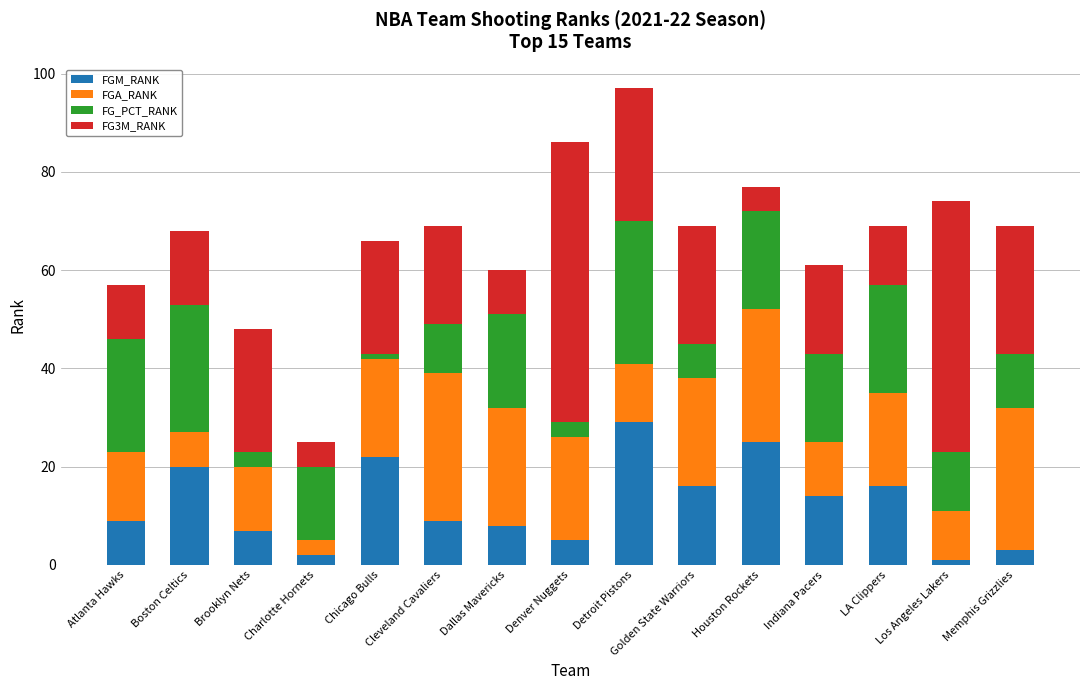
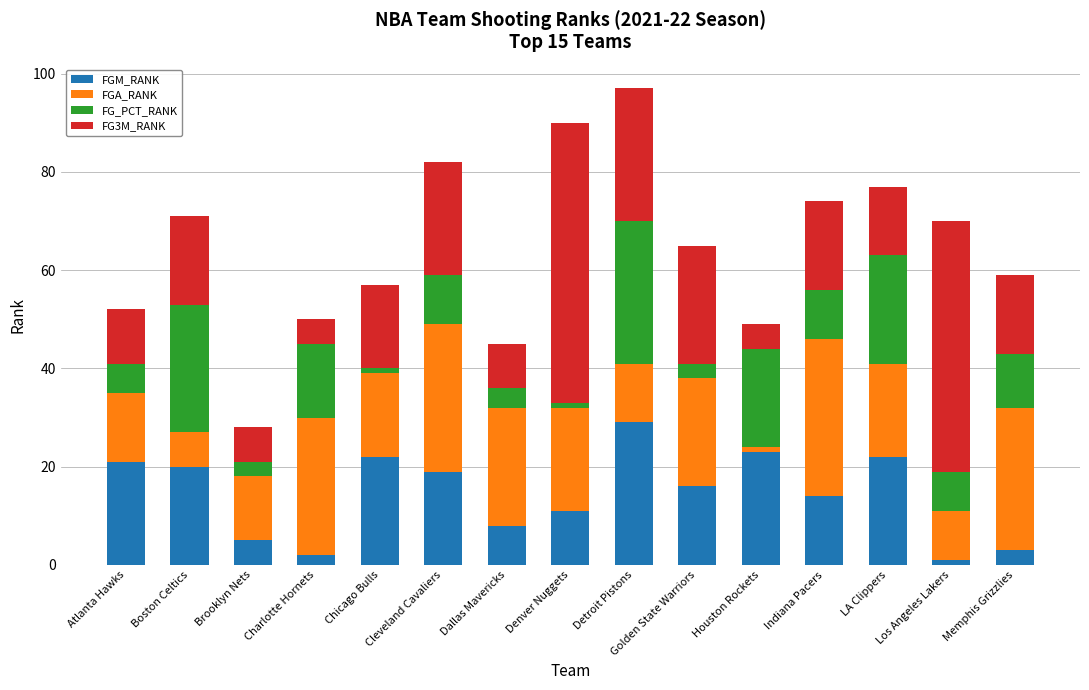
FGM_RANK, Atlanta Hawks: 9 -> 21
FG_PCT_RANK, Atlanta Hawks: 23 -> 6
FG3M_RANK, Boston Celtics: 15 -> 18
FGM_RANK, Brooklyn Nets: 7 -> 5
FG3M_RANK, Brooklyn Nets: 25 -> 7
FGA_RANK, Charlotte Hornets: 3 -> 28
FGA_RANK, Chicago Bulls: 20 -> 17
FG3M_RANK, Chicago Bulls: 23 -> 17
FGM_RANK, Cleveland Cavaliers: 9 -> 19
FG3M_RANK, Cleveland Cavaliers: 20 -> 23
FG_PCT_RANK, Dallas Mavericks: 19 -> 4
FGM_RANK, Denver Nuggets: 5 -> 11
FG_PCT_RANK, Denver Nuggets: 3 -> 1
FG_PCT_RANK, Golden State Warriors: 7 -> 3
FGM_RANK, Houston Rockets: 25 -> 23
FGA_RANK, Houston Rockets: 27 -> 1
FGA_RANK, Indiana Pacers: 11 -> 32
FG_PCT_RANK, Indiana Pacers: 18 -> 10
FGM_RANK, LA Clippers: 16 -> 22
FG3M_RANK, LA Clippers: 12 -> 14
FG_PCT_RANK, Los Angeles Lakers: 12 -> 8
FG3M_RANK, Memphis Grizzlies: 26 -> 16
